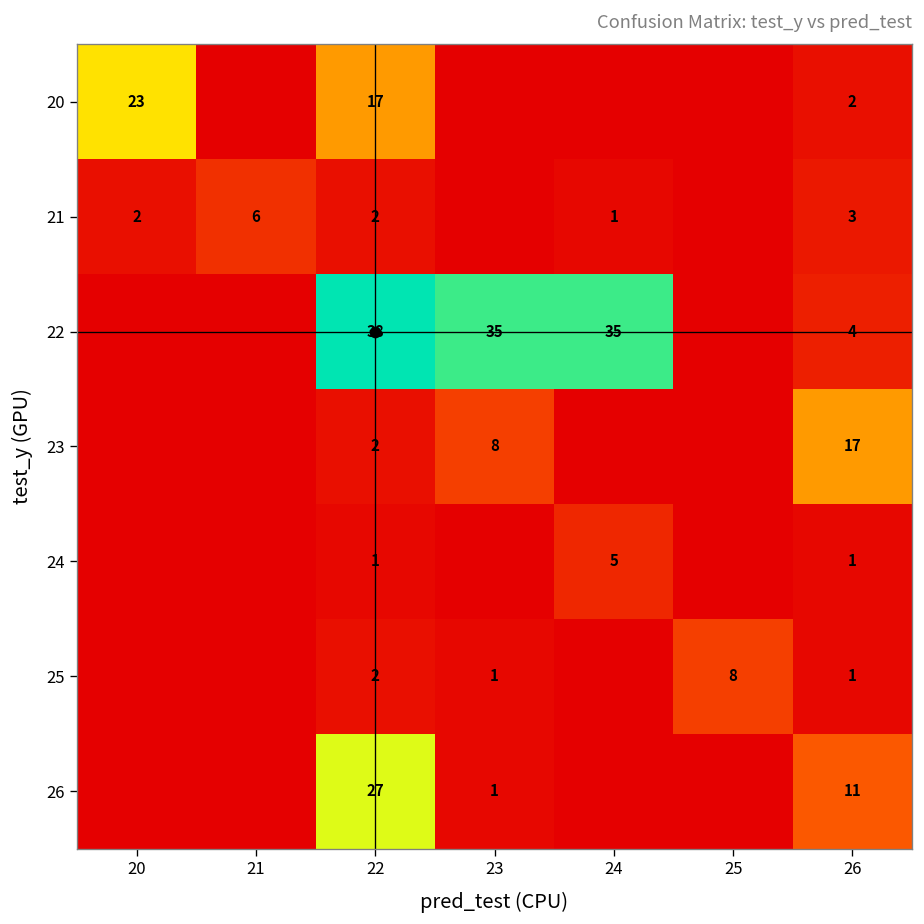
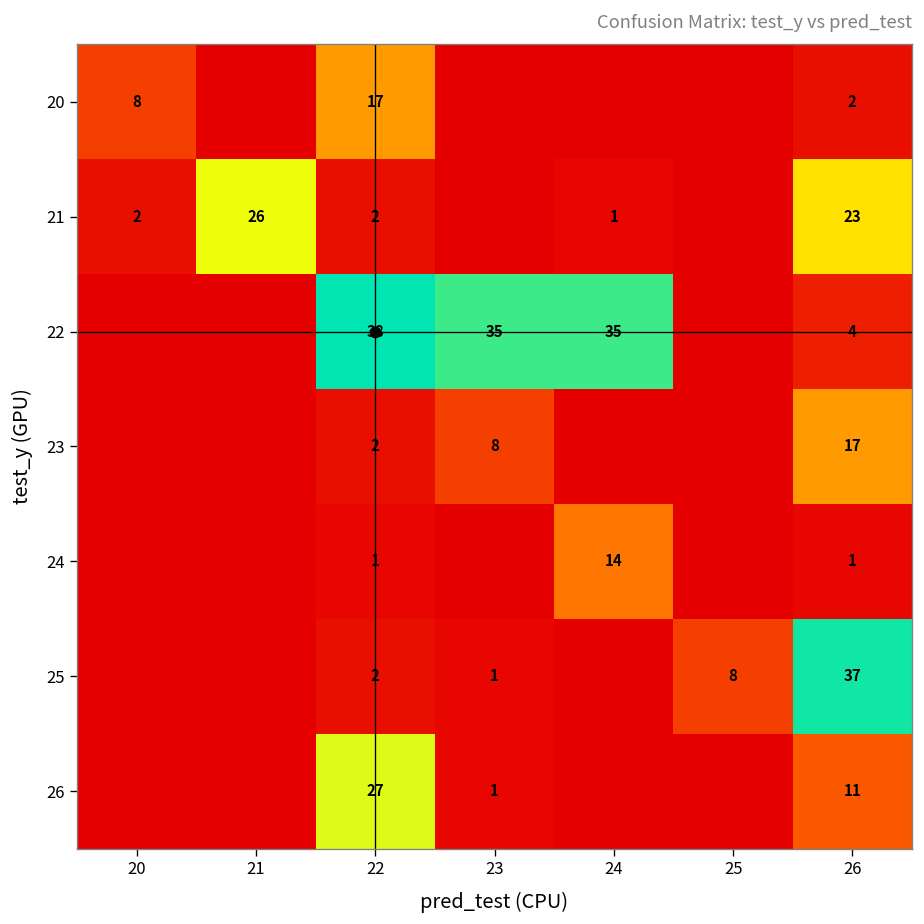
20, 20: 23 -> 8
21, 21: 6 -> 26
21, 26: 3 -> 23
24, 24: 5 -> 14
25, 26: 1 -> 37
